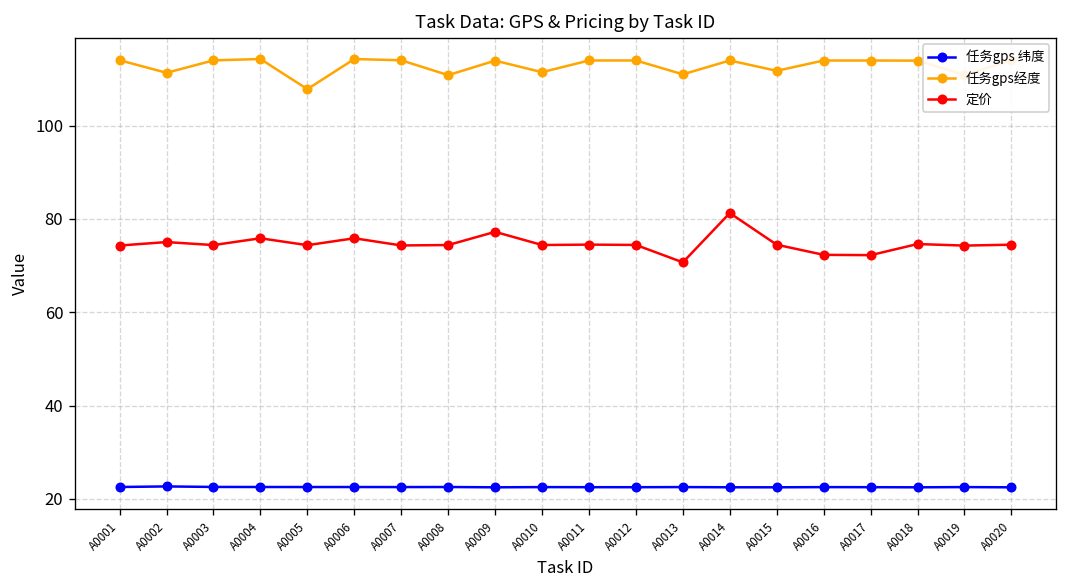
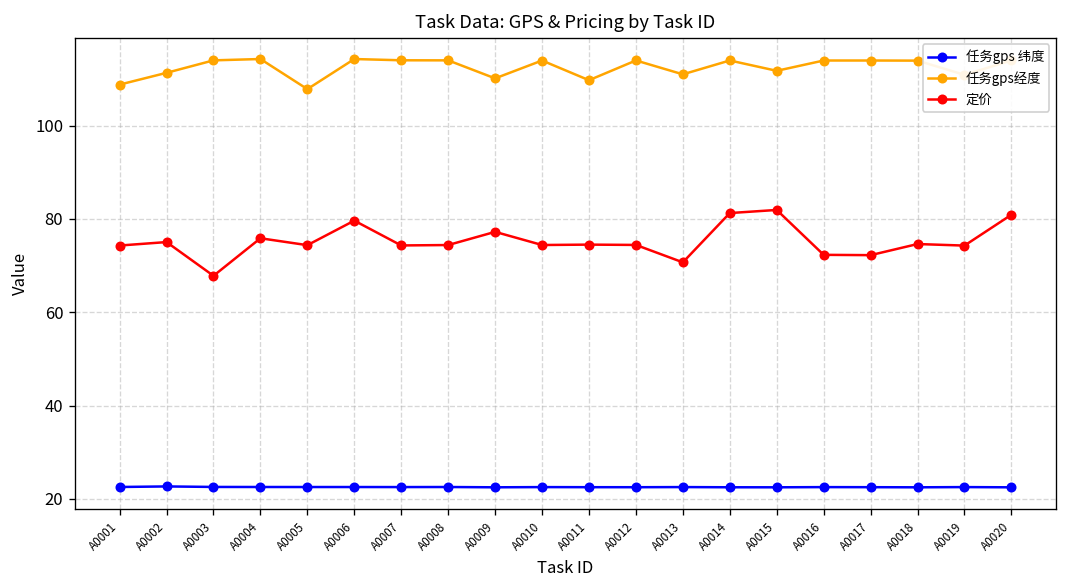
任务gps经度, A0001: 114 -> 109
定价, A0003: 74 -> 68
定价, A0006: 76 -> 80
任务gps经度, A0008: 111 -> 114
任务gps经度, A0009: 114 -> 110
任务gps经度, A0010: 111 -> 114
任务gps经度, A0011: 114 -> 110
定价, A0015: 74 -> 82
定价, A0020: 74 -> 81
